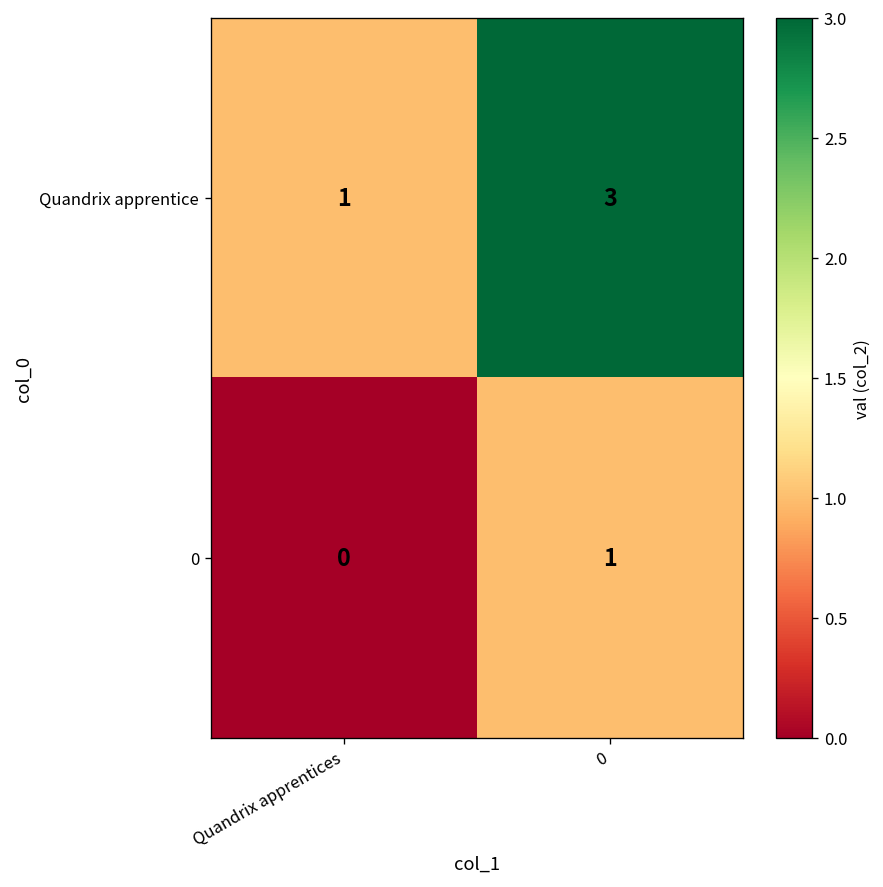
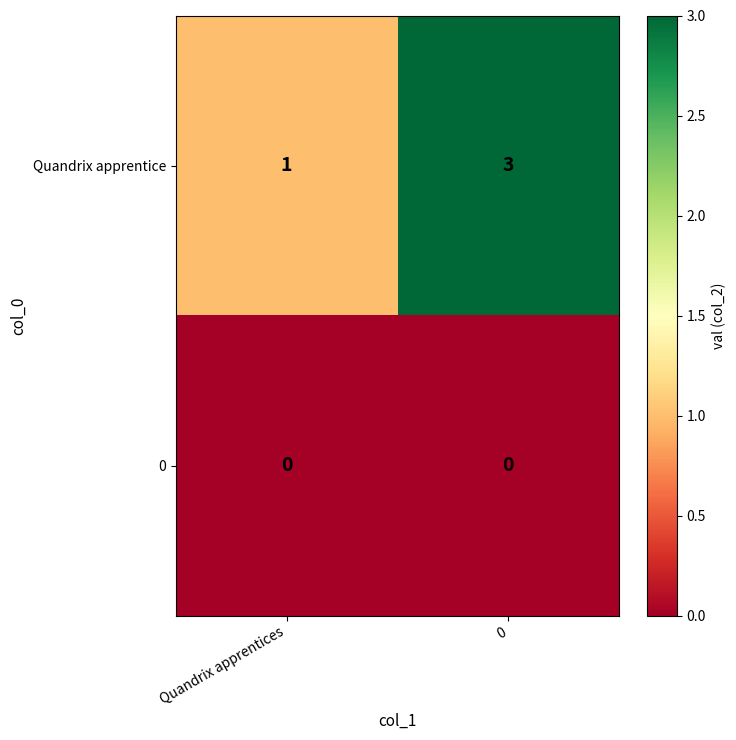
0, 0: 1 -> 0
